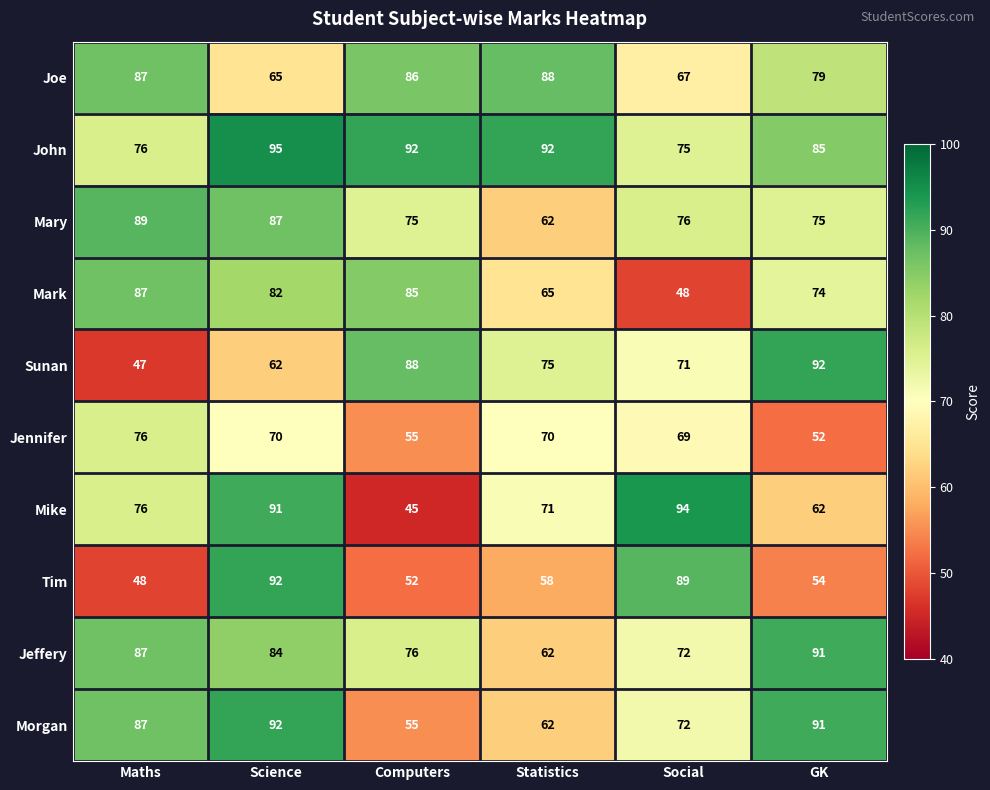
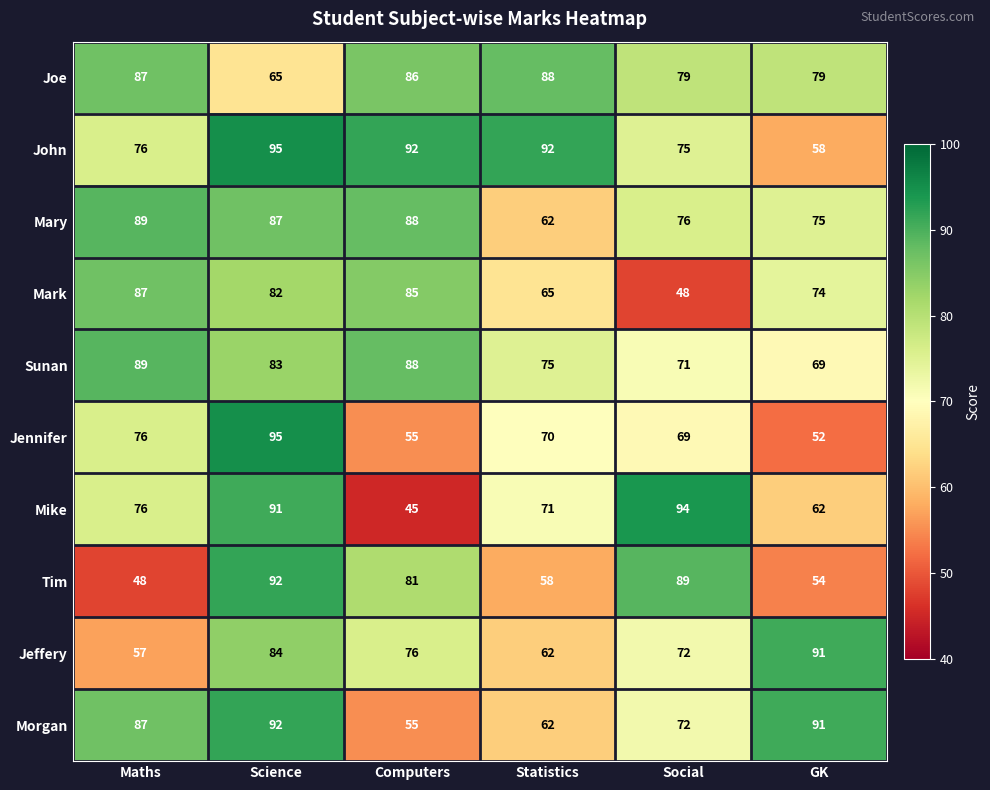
Joe, Social: 67 -> 79
John, GK: 85 -> 58
Mary, Computers: 75 -> 88
Sunan, Maths: 47 -> 89
Sunan, Science: 62 -> 83
Sunan, GK: 92 -> 69
Jennifer, Science: 70 -> 95
Tim, Computers: 52 -> 81
Jeffery, Maths: 87 -> 57
